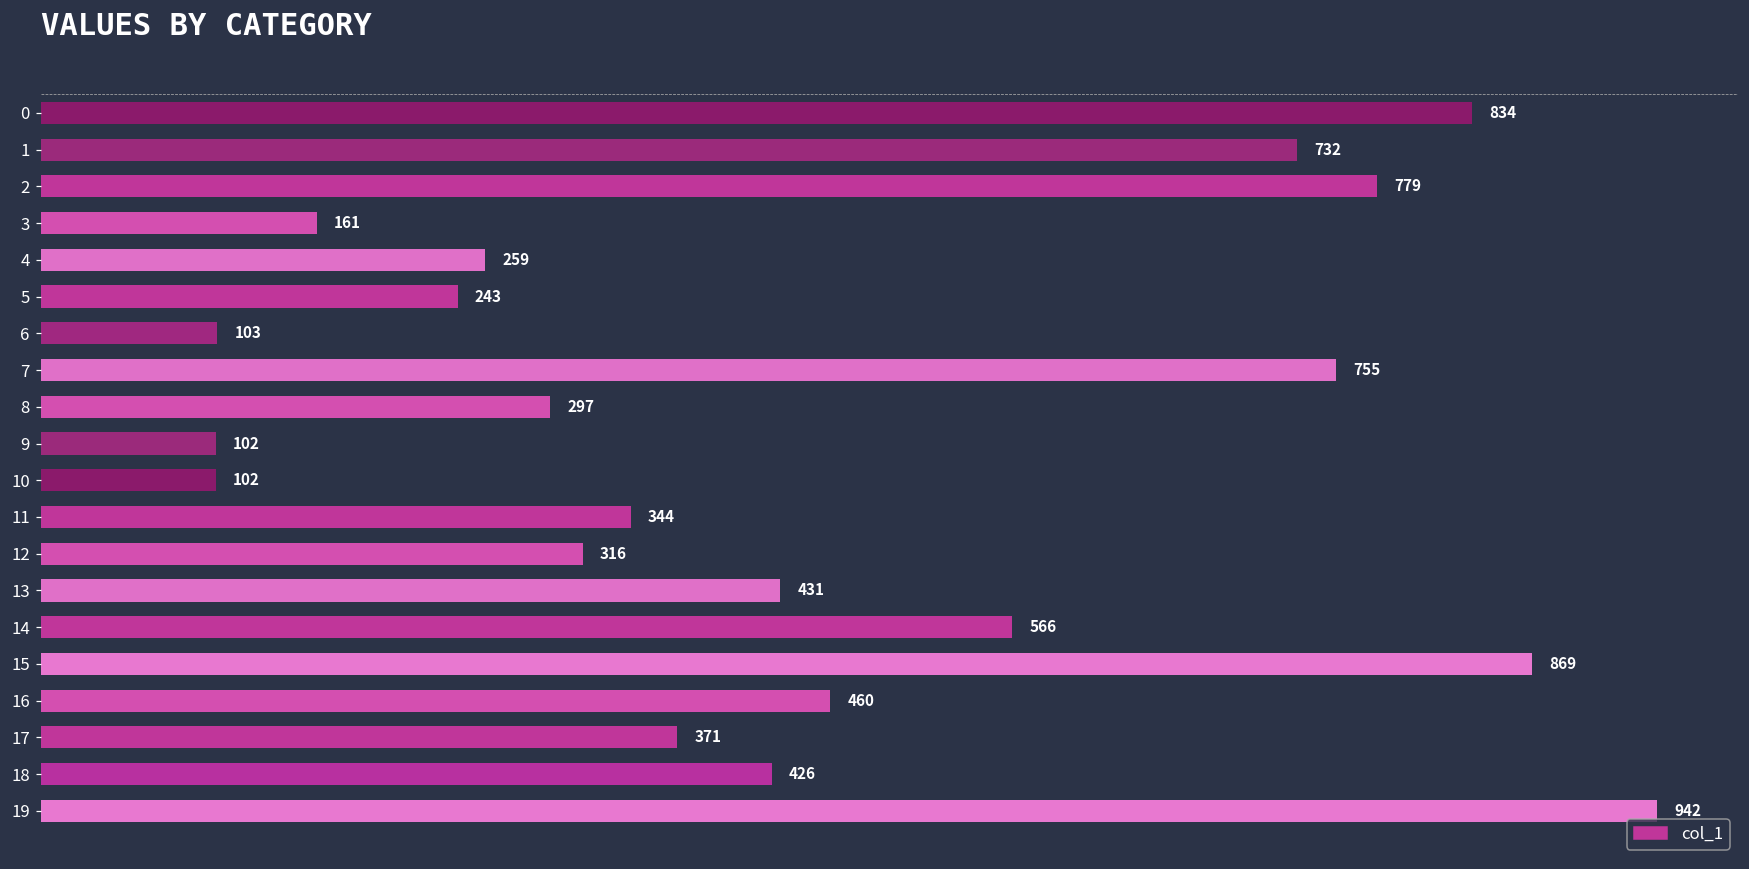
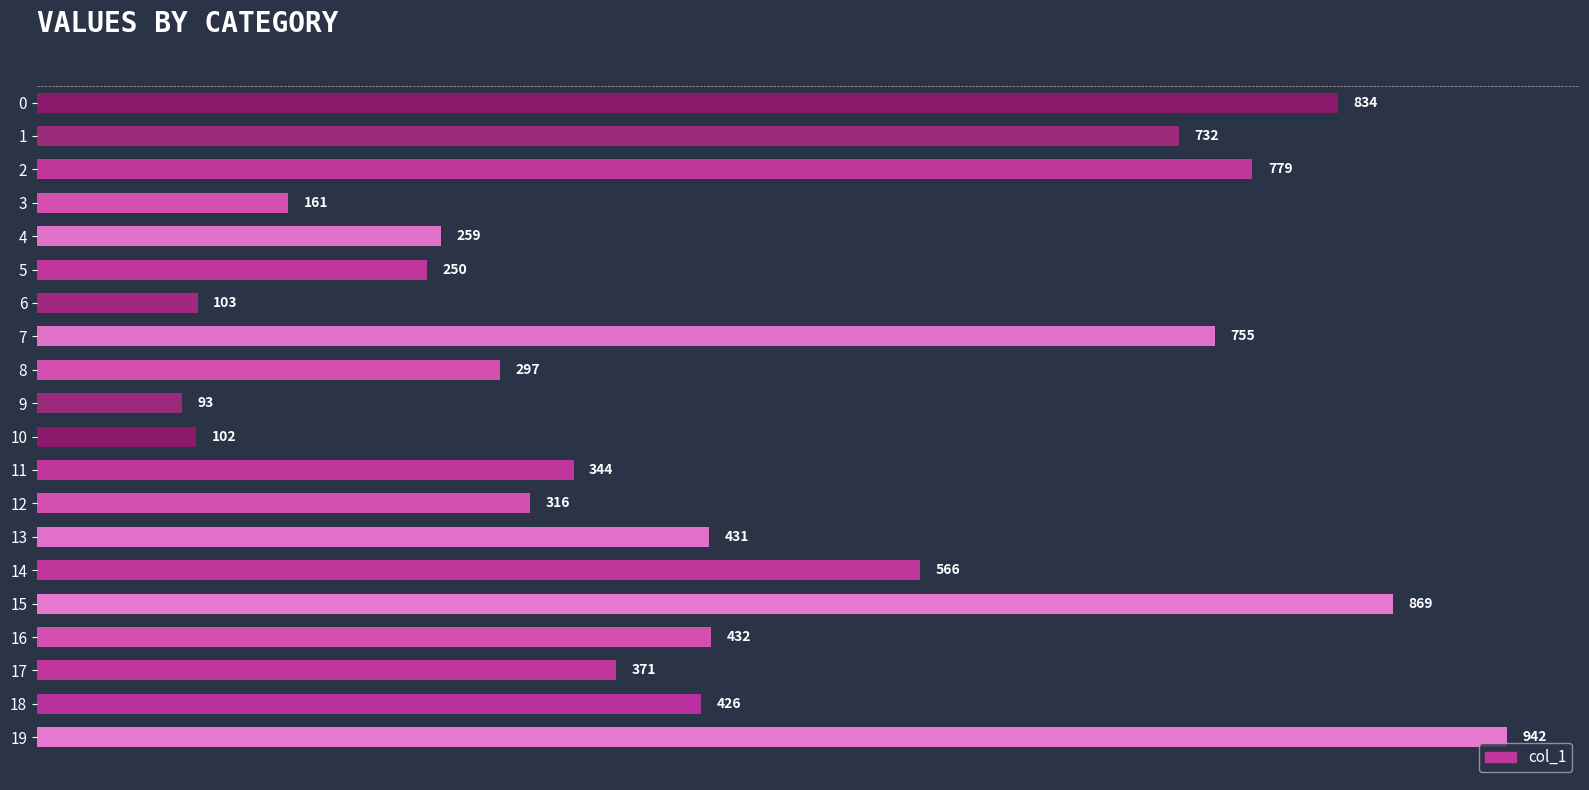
5: 243 -> 250
9: 102 -> 93
16: 460 -> 432
